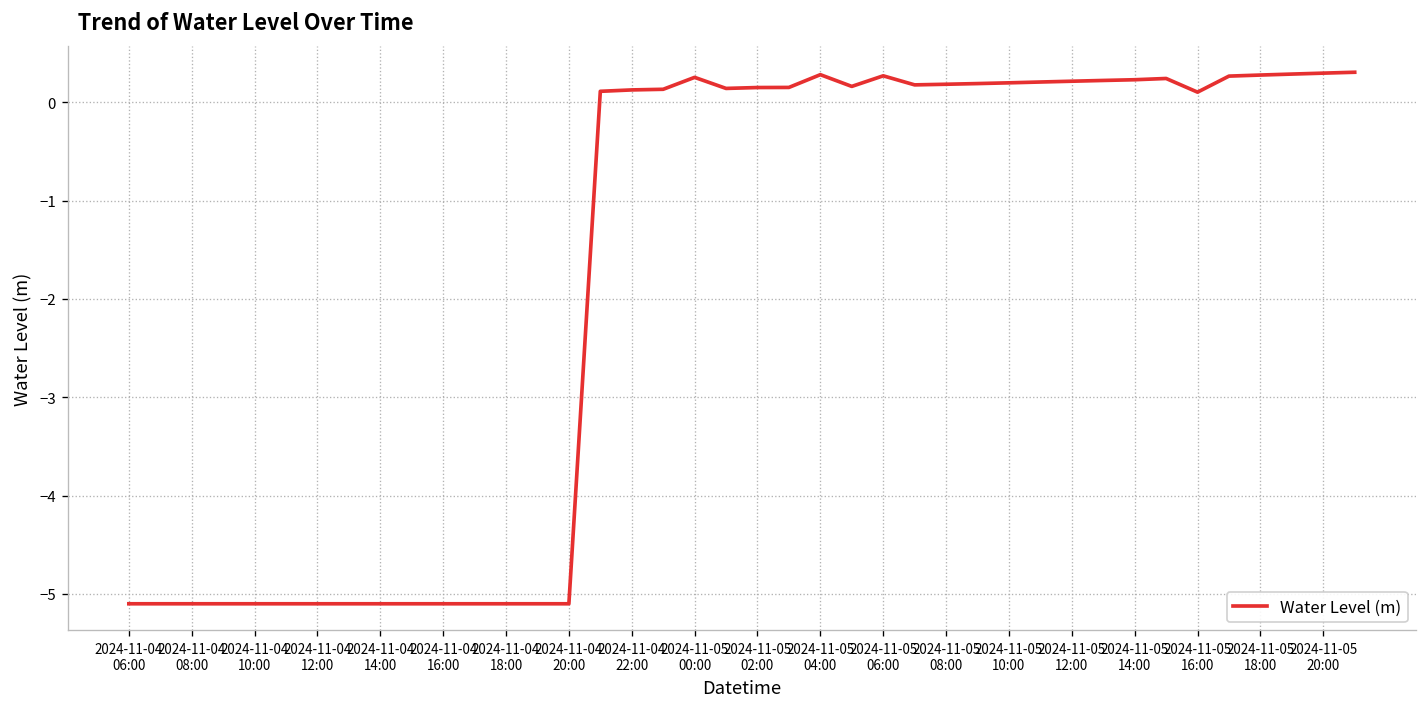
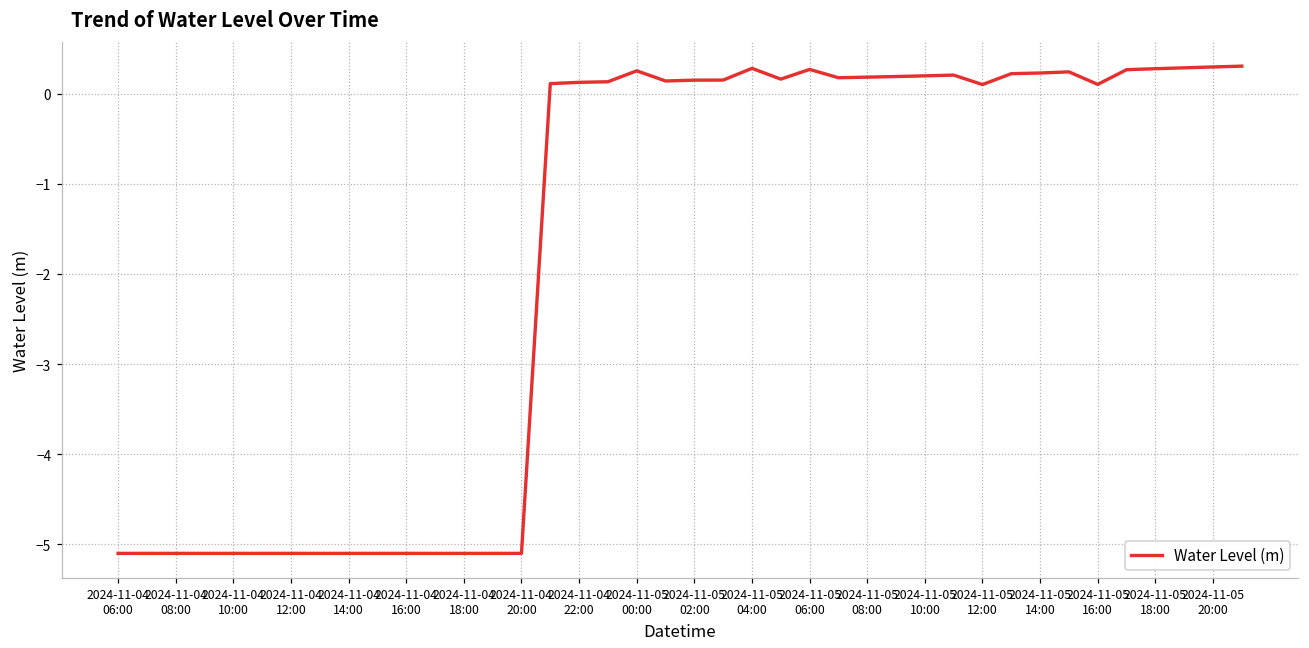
2024-11-05 12:00: 0.2 -> 0.1
